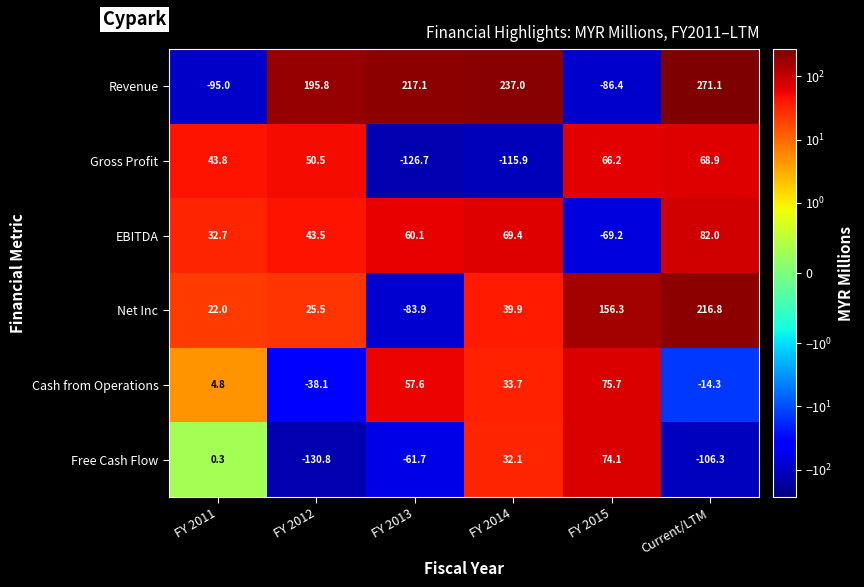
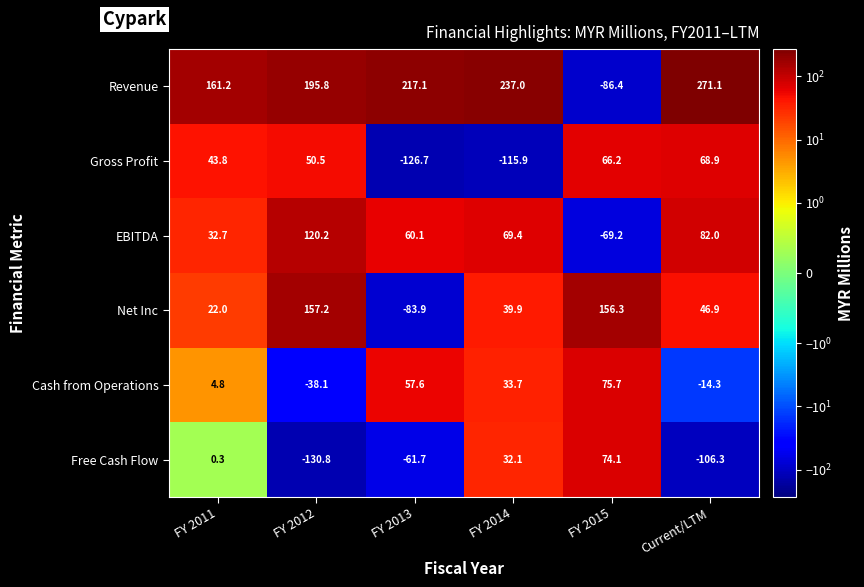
Revenue, FY 2011: -95.0 -> 161.2
EBITDA, FY 2012: 43.5 -> 120.2
Net Inc, FY 2012: 25.5 -> 157.2
Net Inc, Current/LTM: 216.8 -> 46.9
